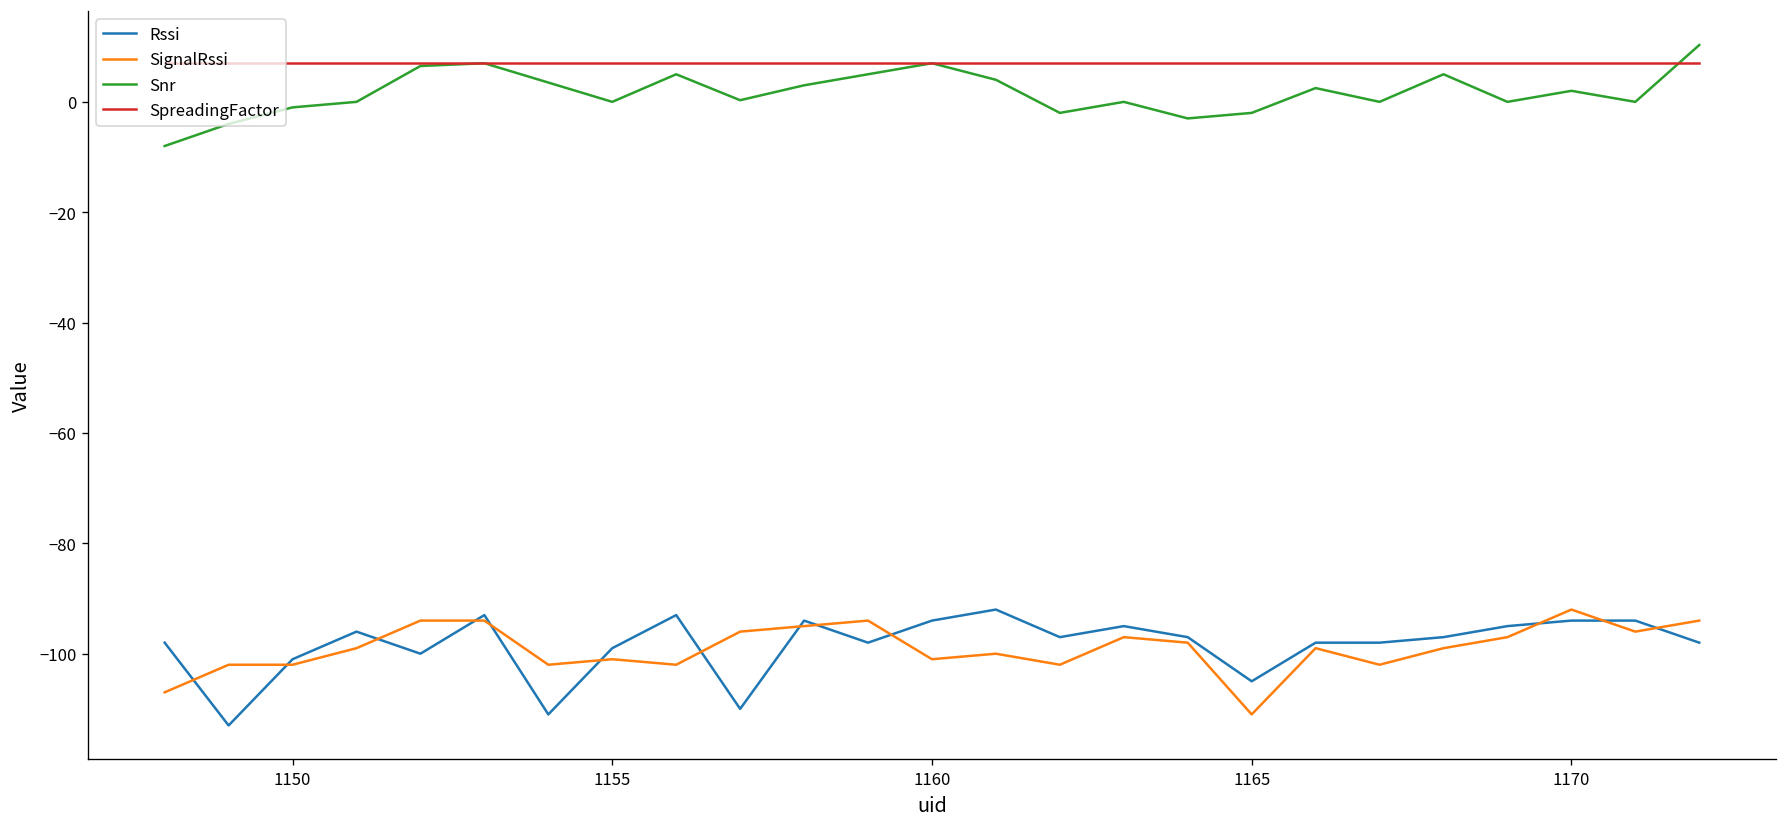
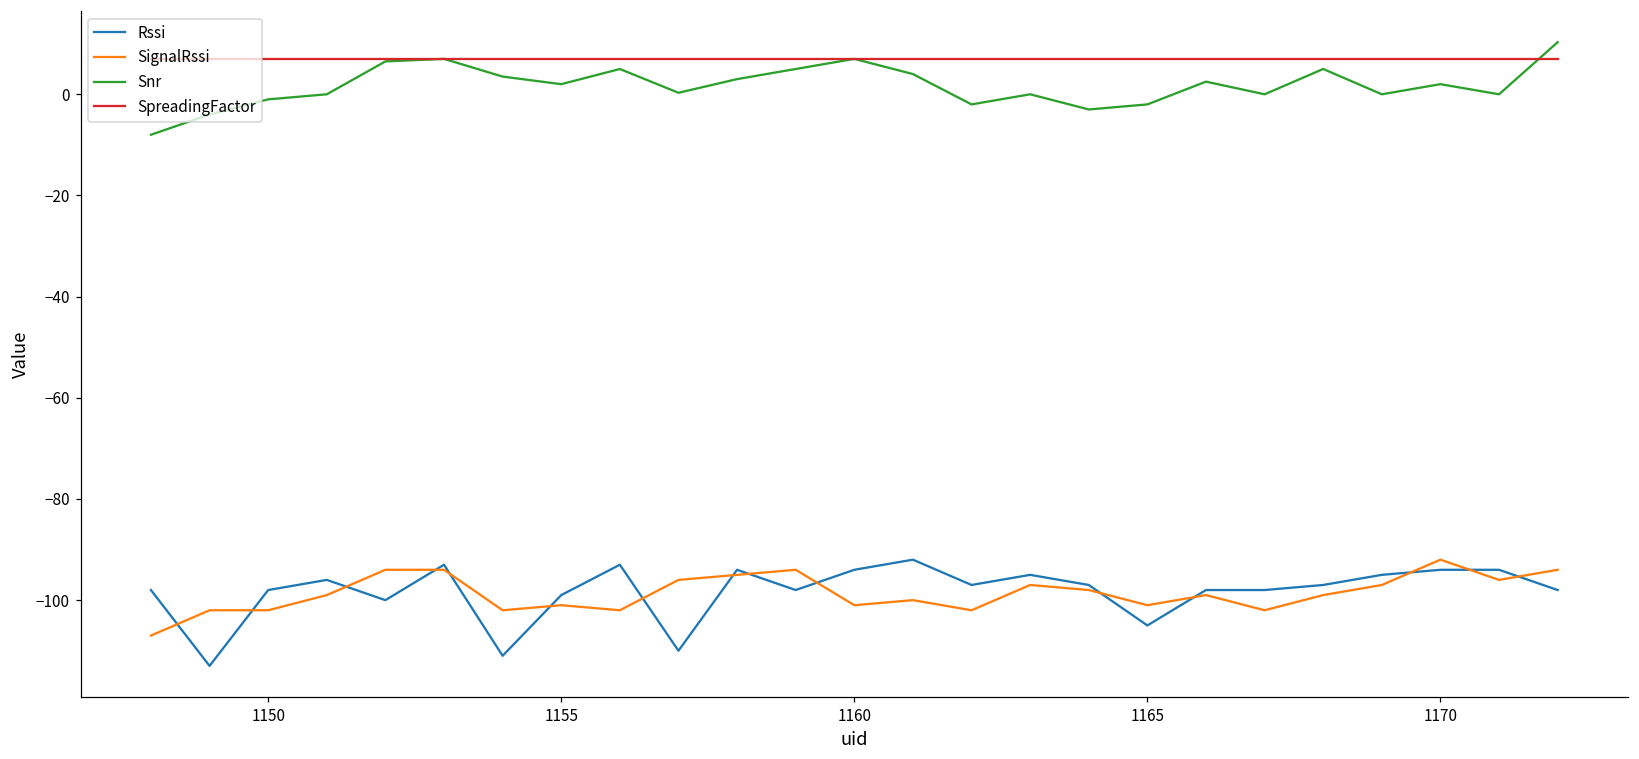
Rssi, 1150: -101 -> -98
Snr, 1155: 0 -> 2
SignalRssi, 1165: -111 -> -101
